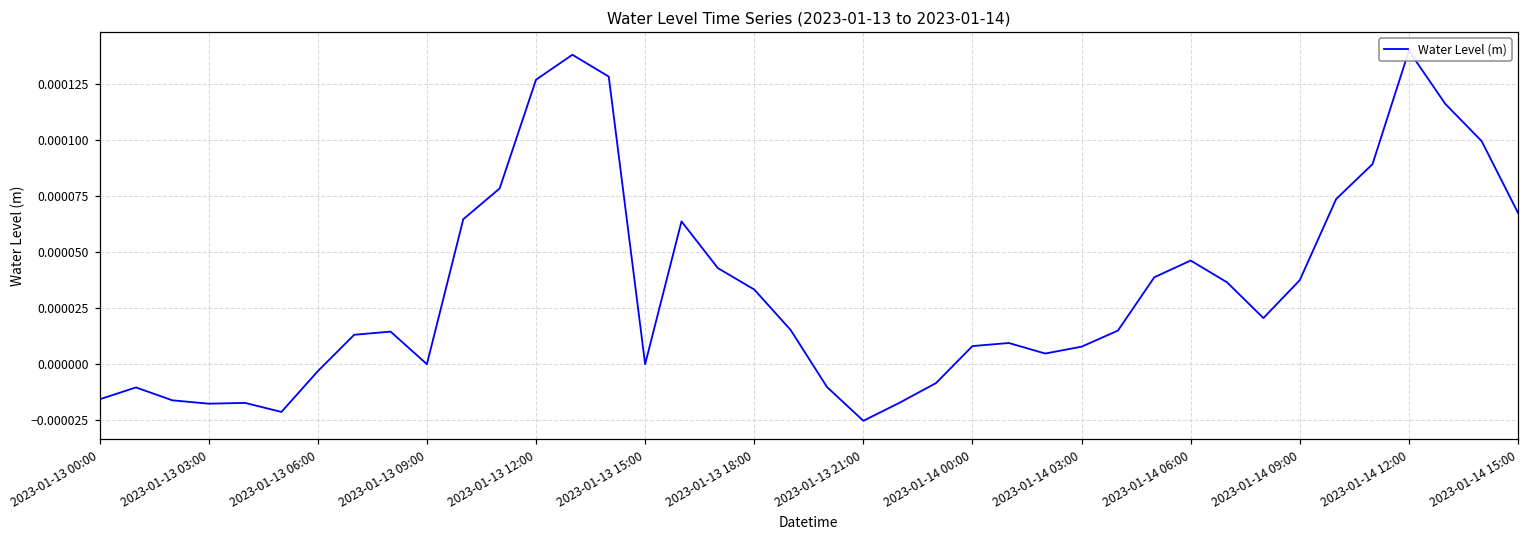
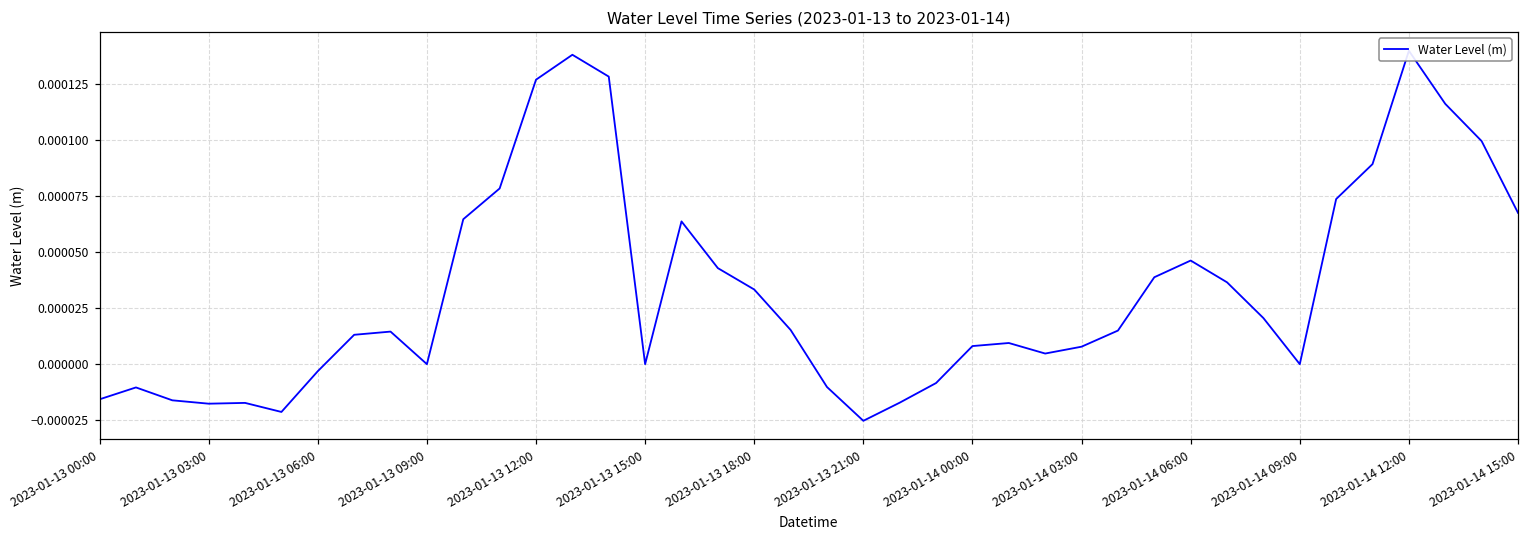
2023-01-14 09:00: 0.00004 -> 0.00000
